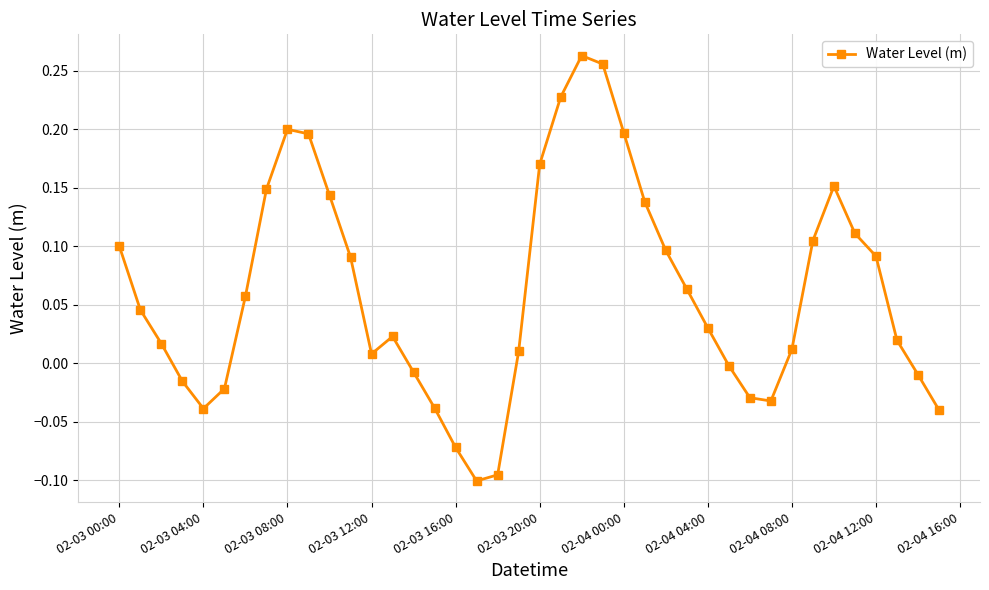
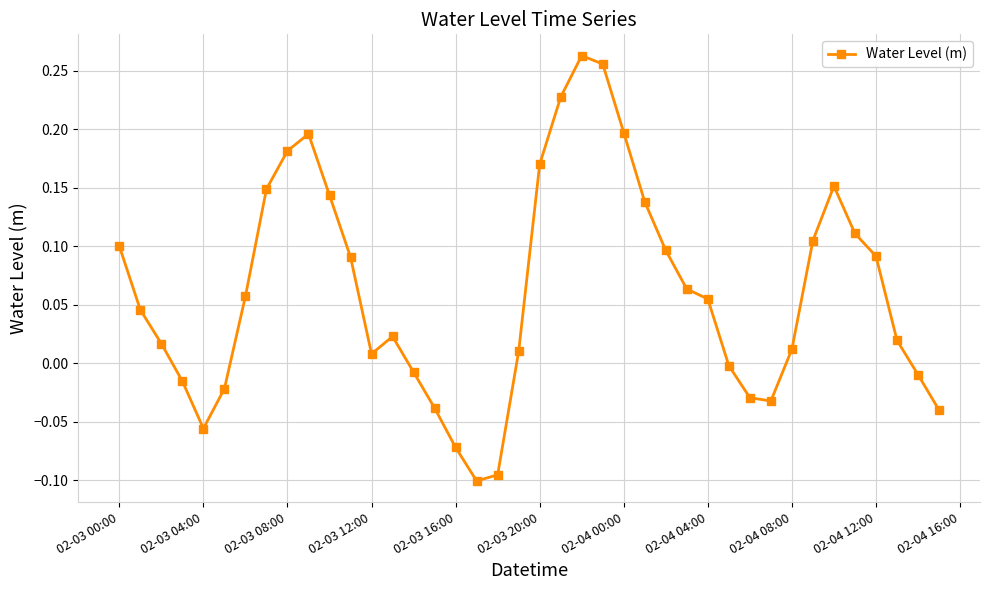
02-03 04:00: -0.039 -> -0.056
02-03 08:00: 0.200 -> 0.181
02-04 04:00: 0.030 -> 0.055
